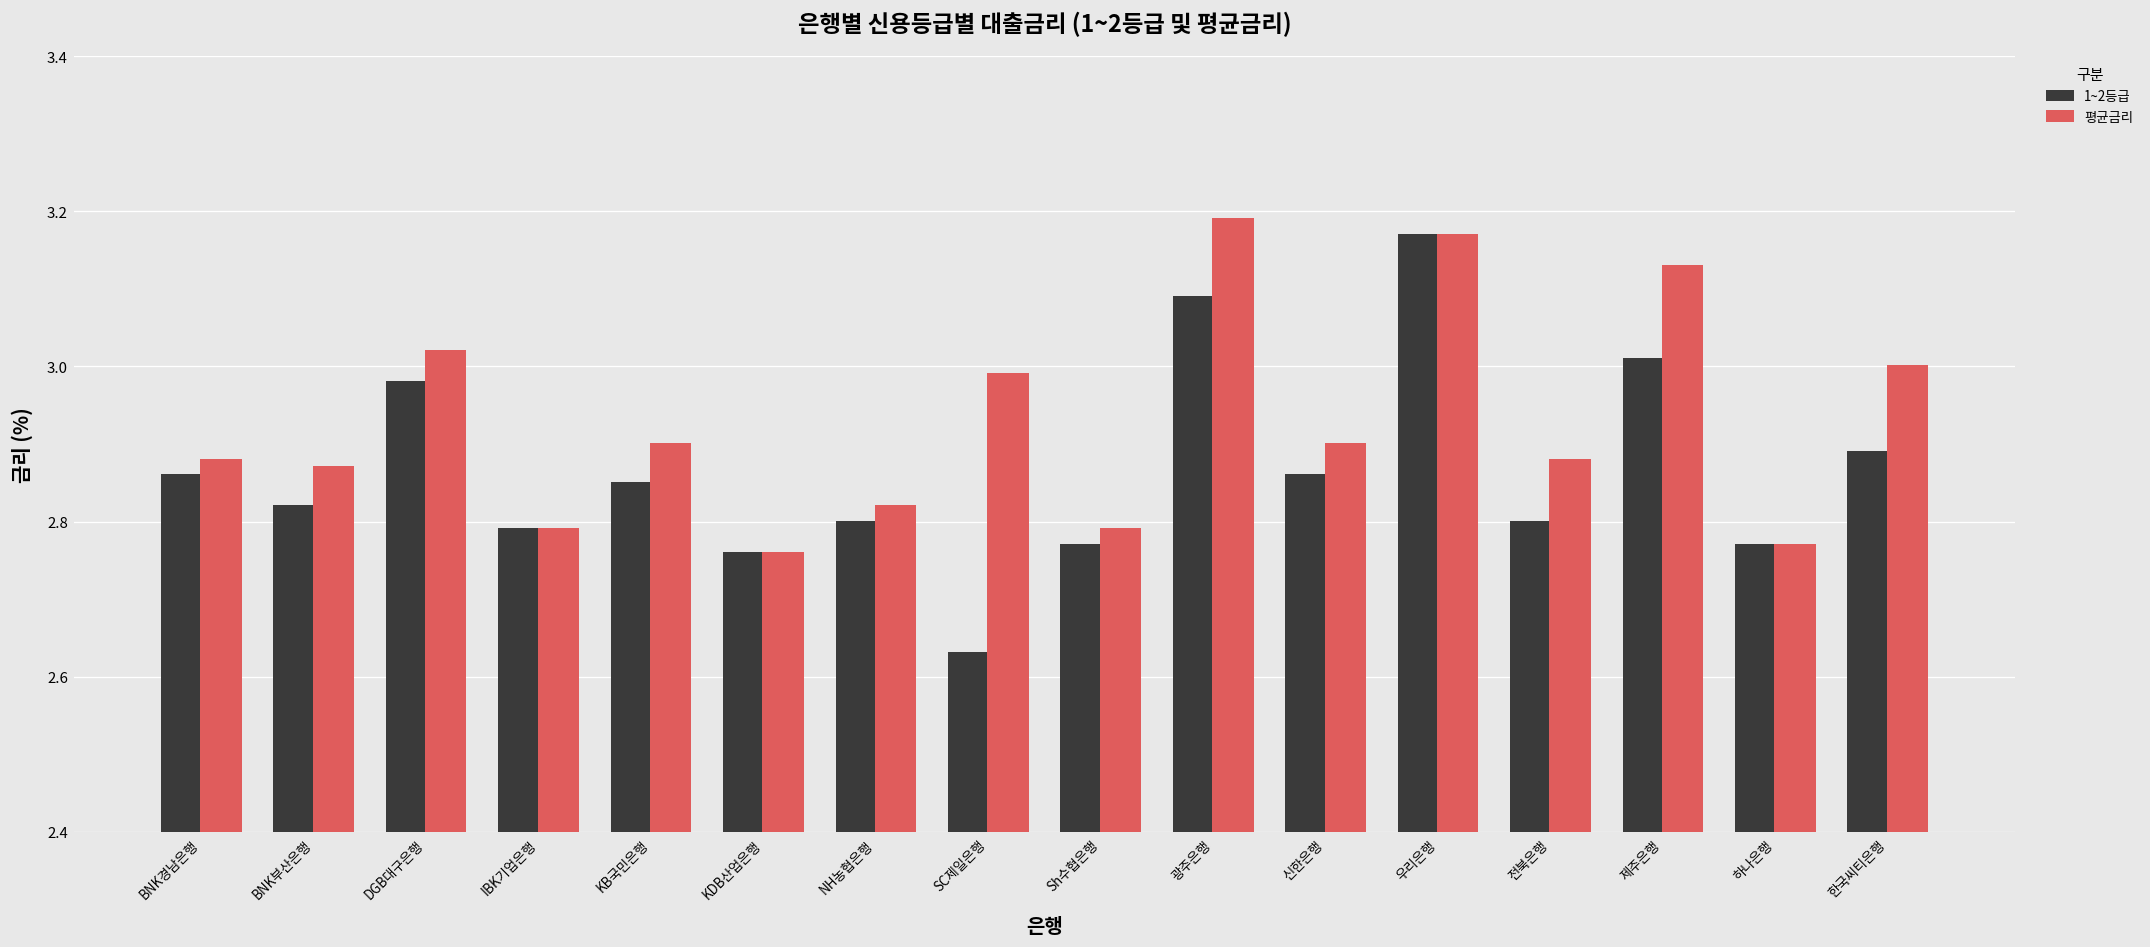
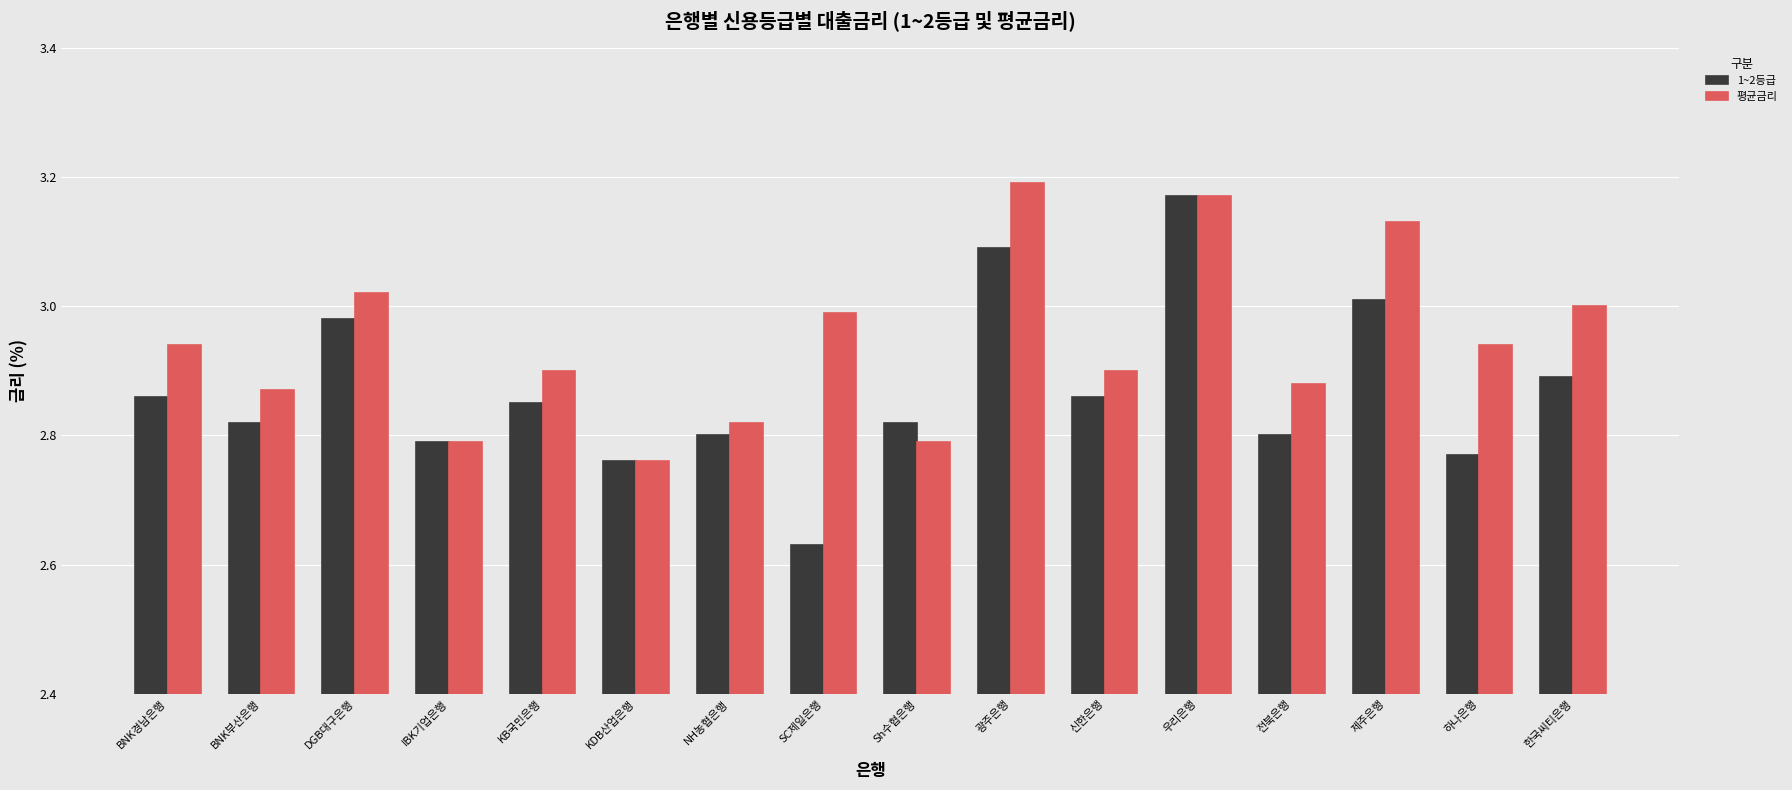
평균금리, BNK경남은행: 2.88 -> 2.94
1~2등급, Sh수협은행: 2.77 -> 2.82
평균금리, 하나은행: 2.77 -> 2.94
